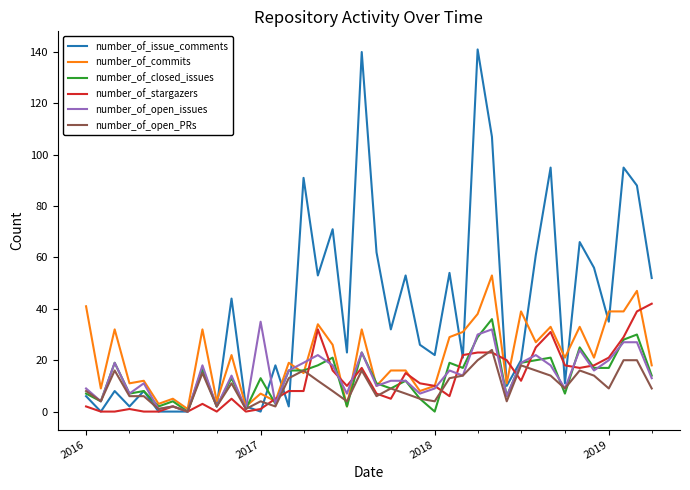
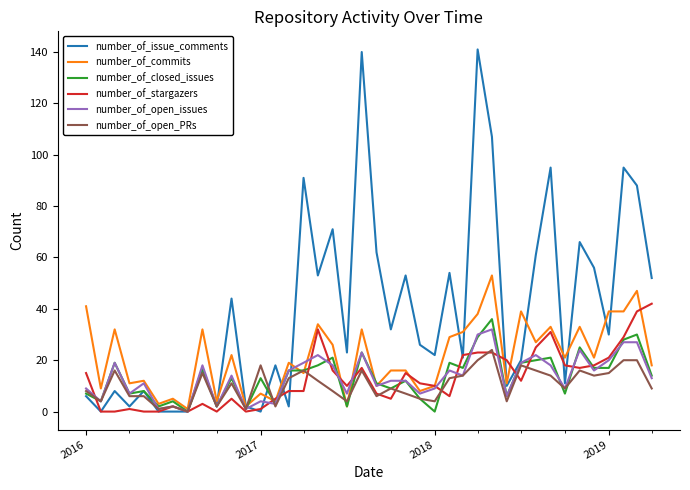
number_of_stargazers, 2016: 2 -> 15
number_of_open_issues, 2017: 35 -> 4
number_of_open_PRs, 2017: 4 -> 18
number_of_issue_comments, 2019: 35 -> 30
number_of_open_PRs, 2019: 9 -> 15
